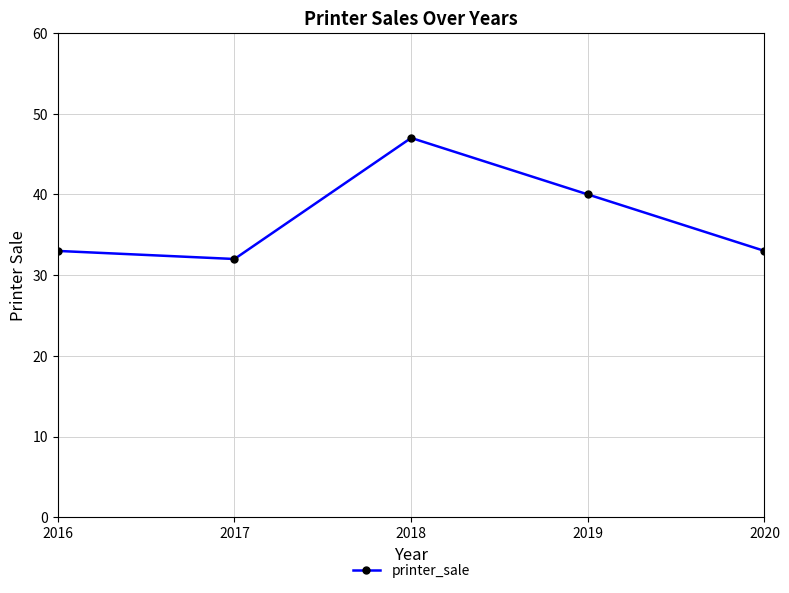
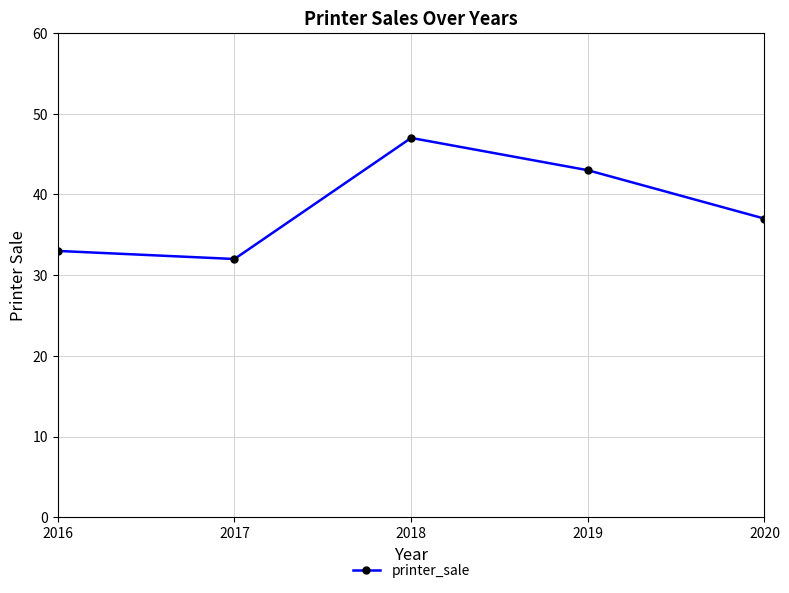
2019: 40 -> 43
2020: 33 -> 37
